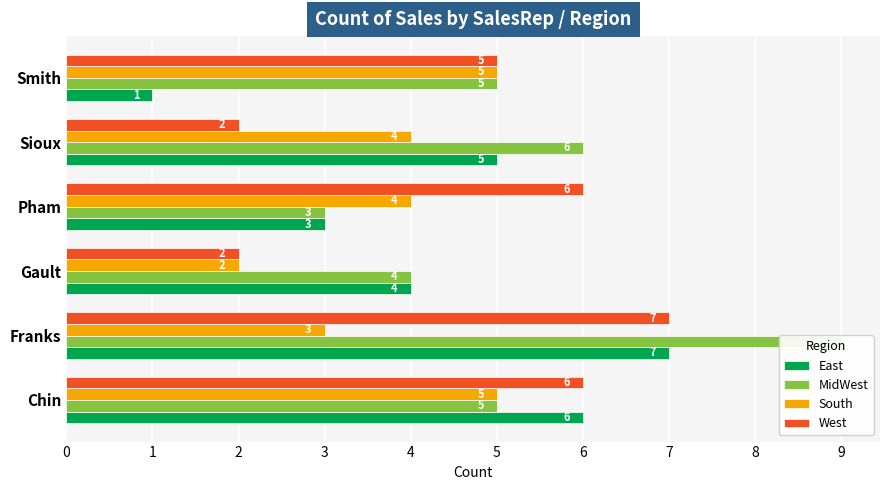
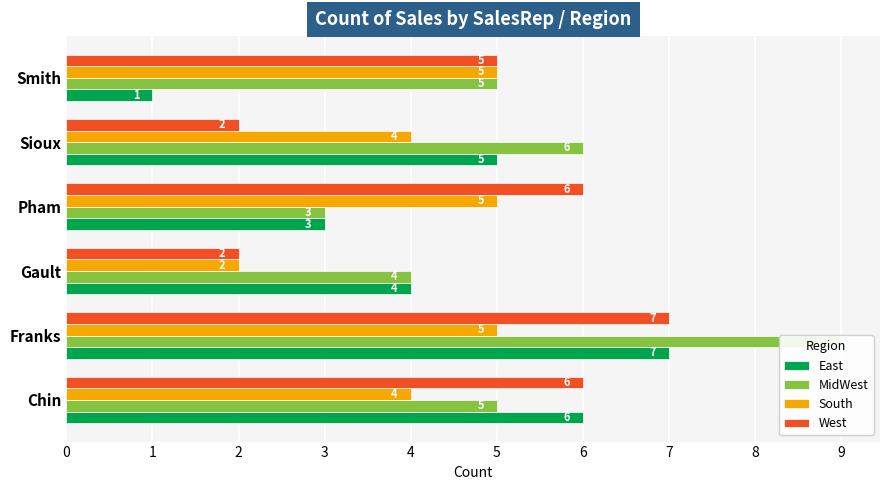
South, Pham: 4 -> 5
South, Franks: 3 -> 5
South, Chin: 5 -> 4
